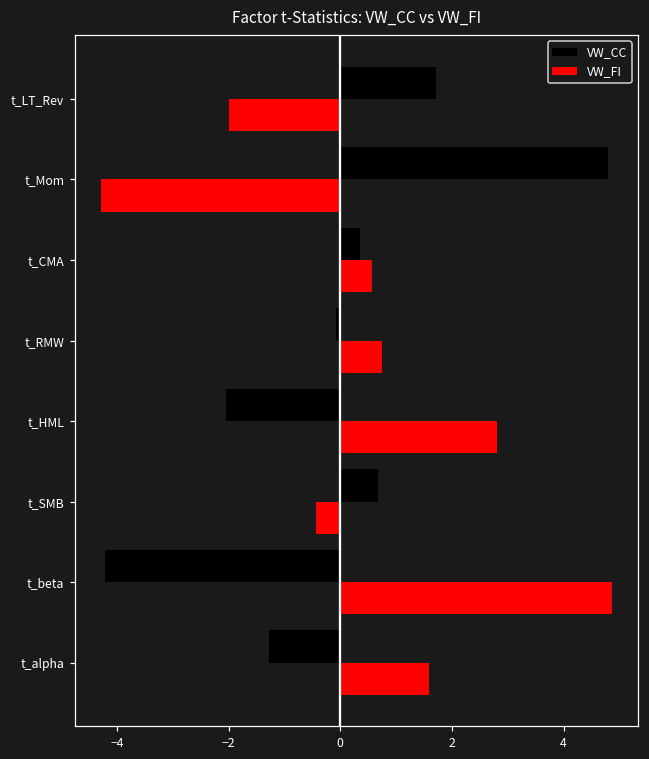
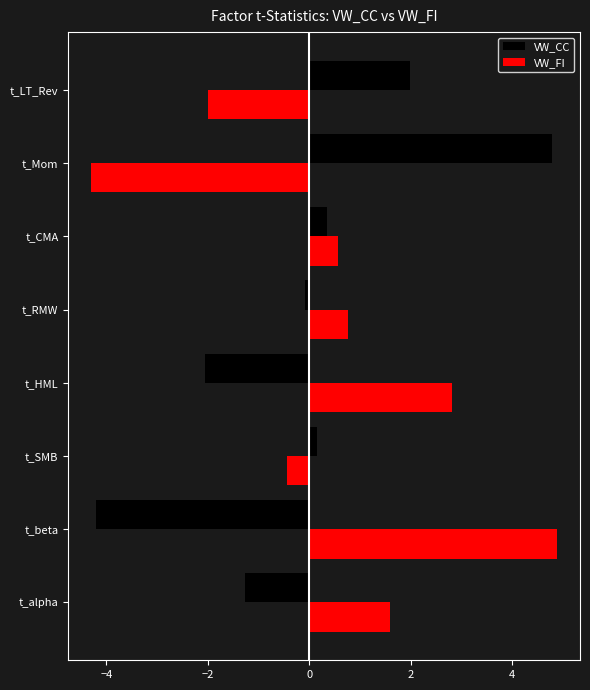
VW_CC, t_LT_Rev: 1.7 -> 2.0
VW_CC, t_SMB: 0.7 -> 0.2
